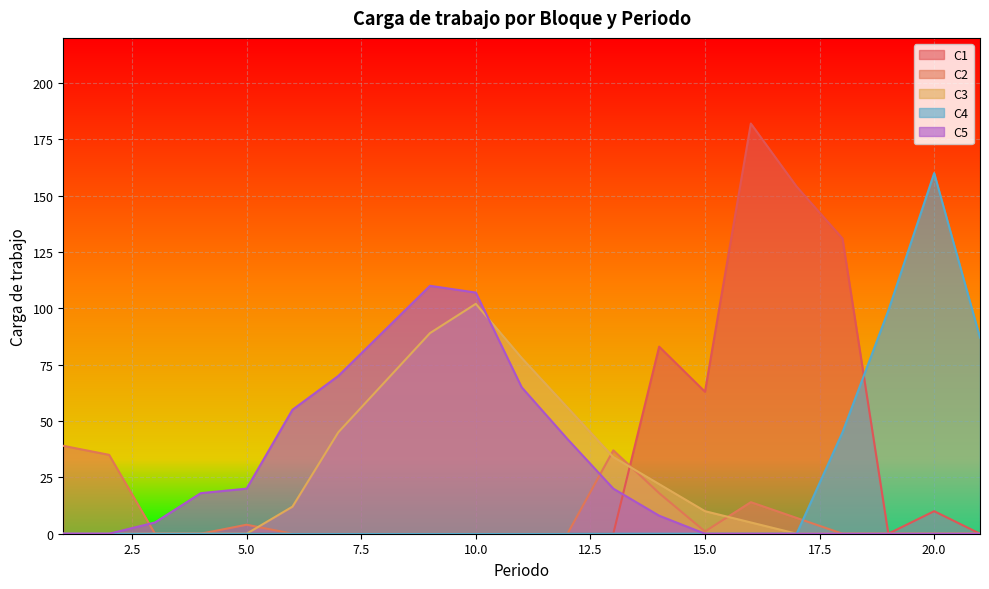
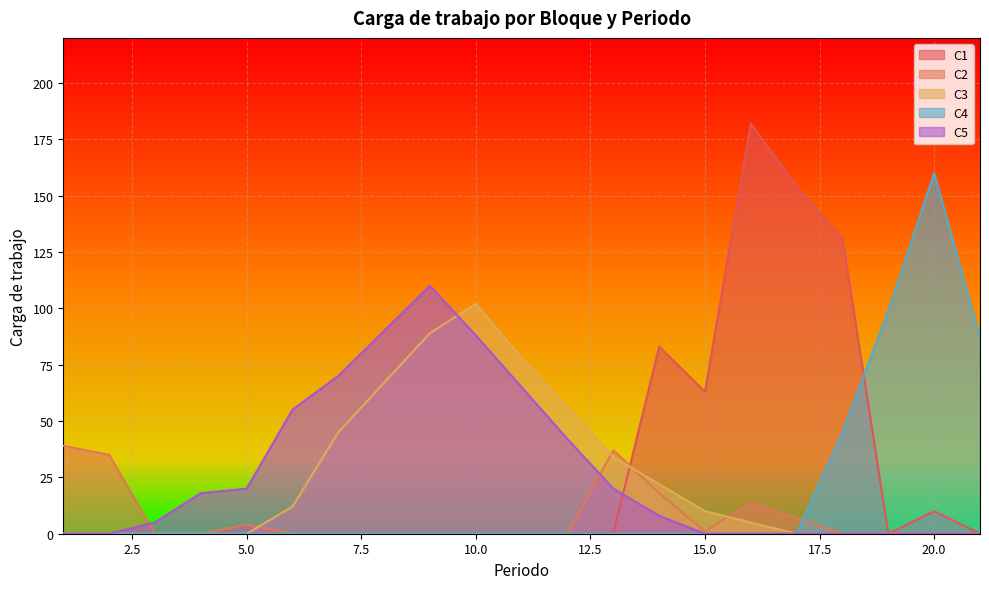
C5, 10.0: 107 -> 88
